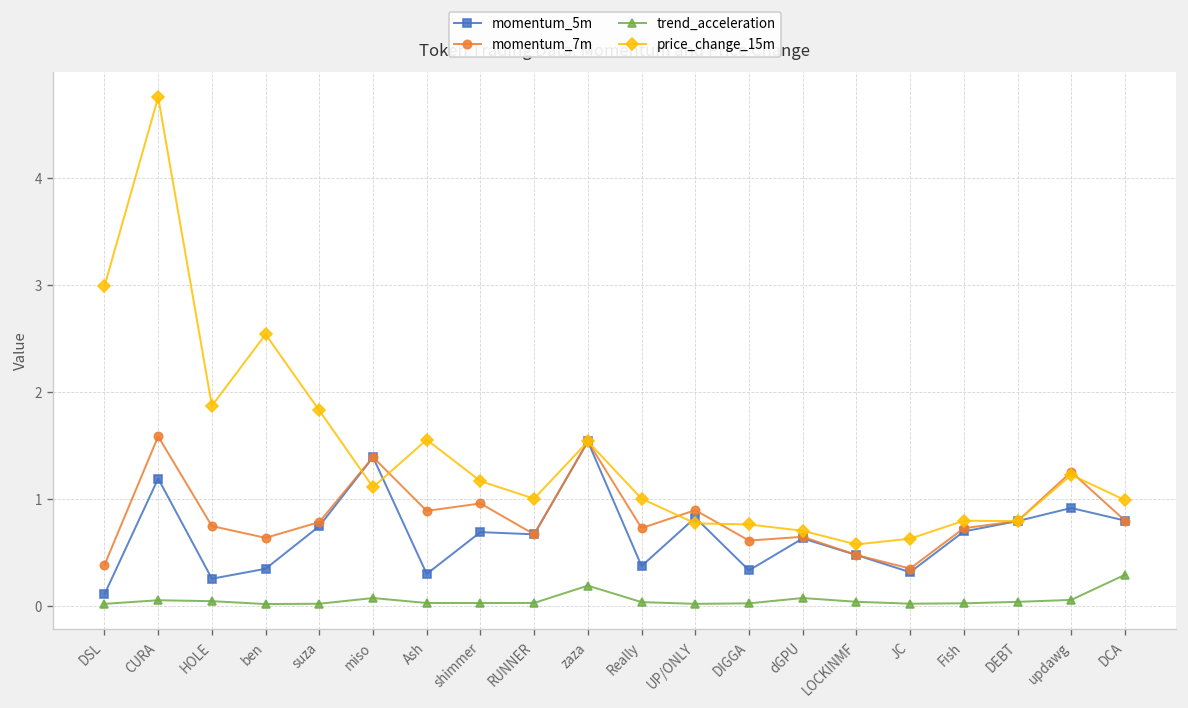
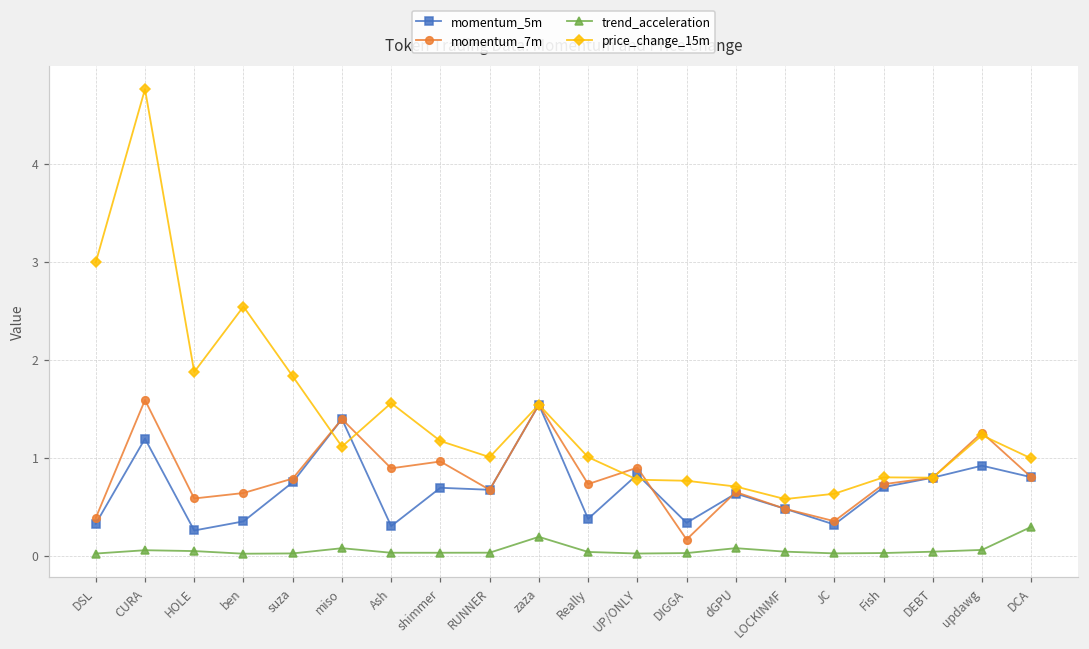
momentum_5m, DSL: 0.1 -> 0.3
momentum_7m, HOLE: 0.7 -> 0.6
momentum_7m, DIGGA: 0.6 -> 0.2
